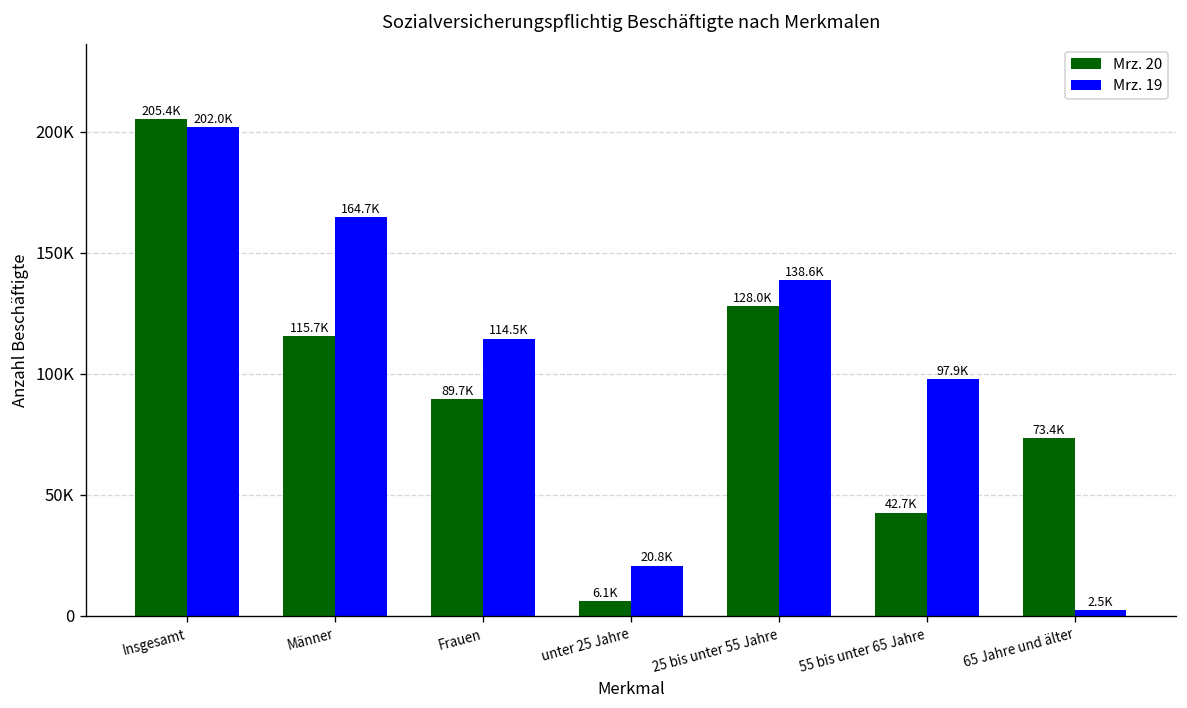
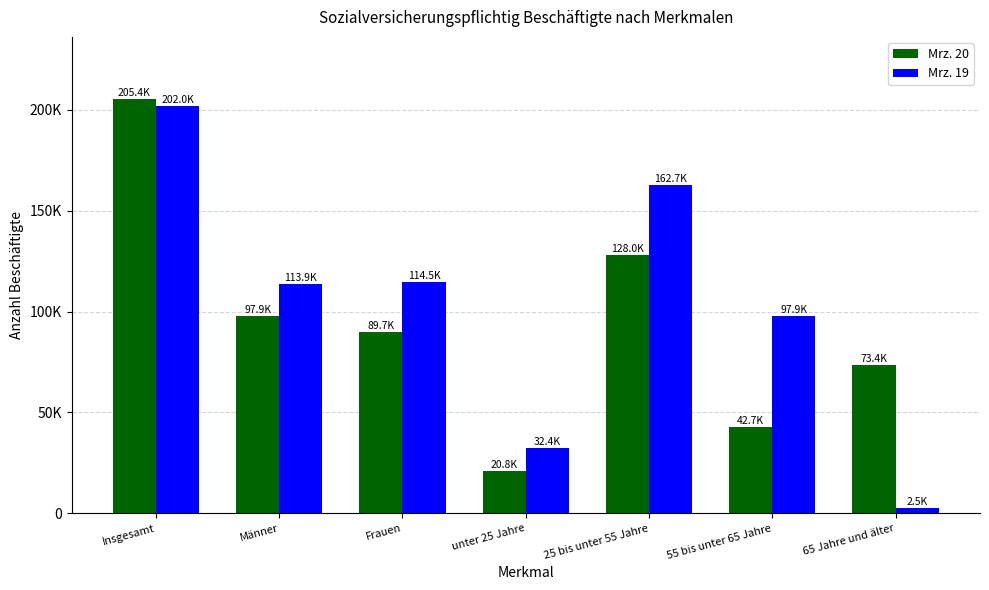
Mrz. 20, Männer: 115.7K -> 97.9K
Mrz. 19, Männer: 164.7K -> 113.9K
Mrz. 20, unter 25 Jahre: 6.1K -> 20.8K
Mrz. 19, unter 25 Jahre: 20.8K -> 32.4K
Mrz. 19, 25 bis unter 55 Jahre: 138.6K -> 162.7K
